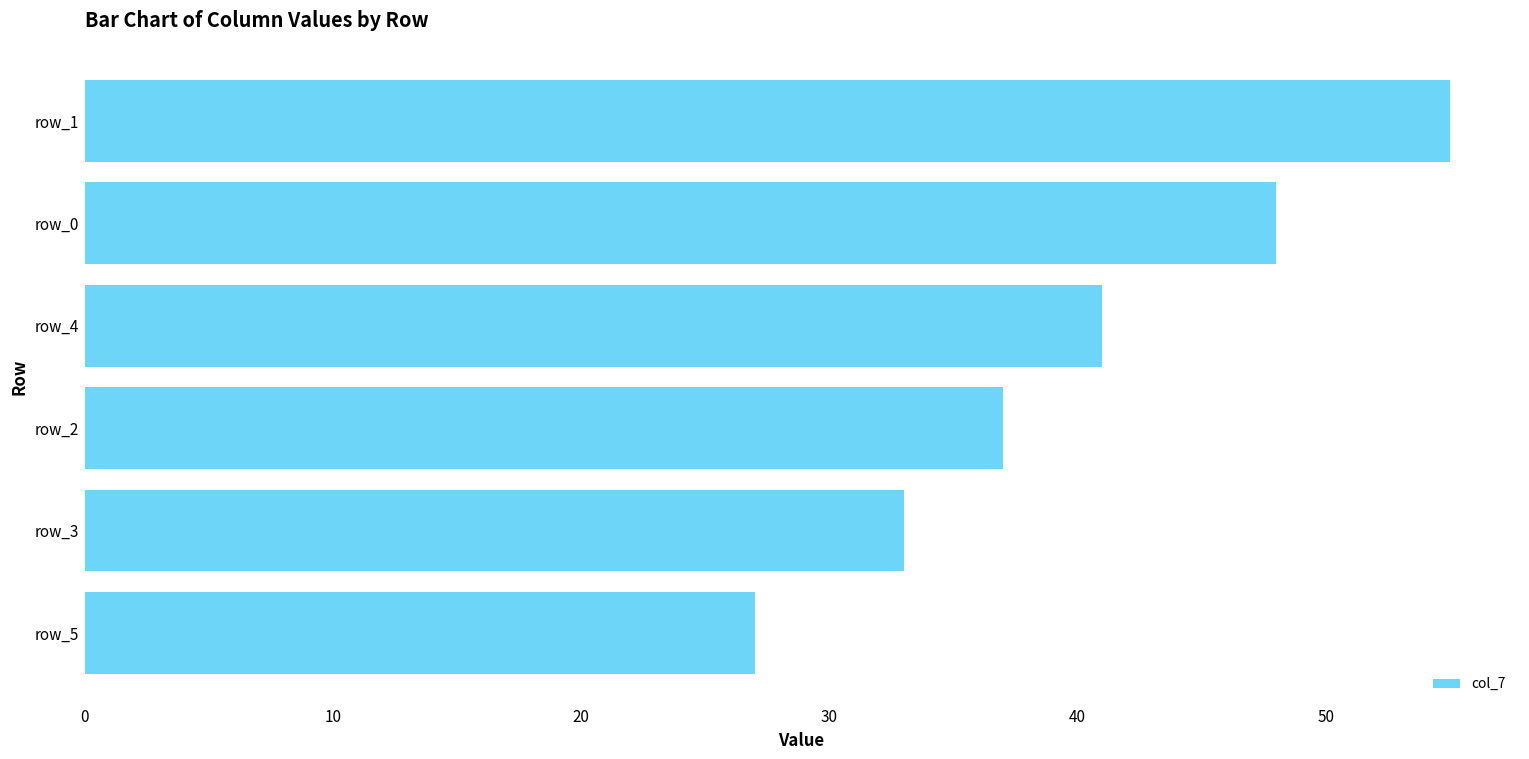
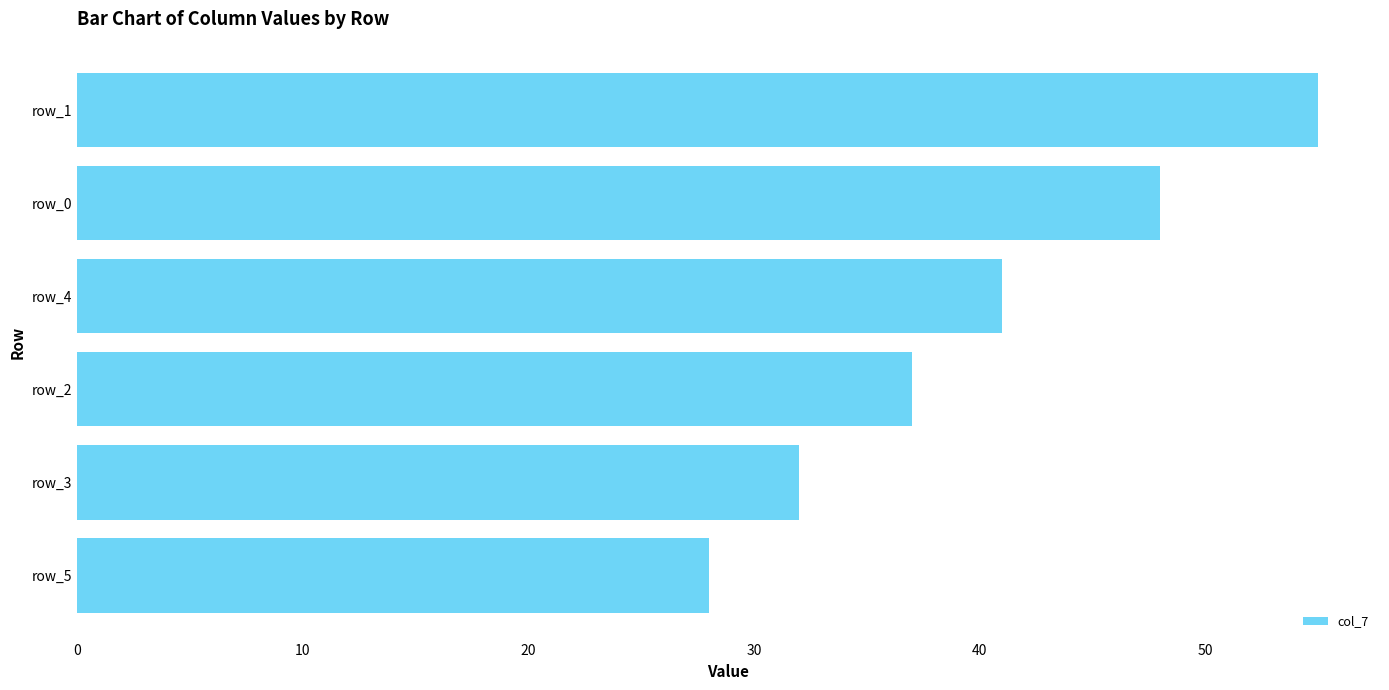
row_3: 33 -> 32
row_5: 27 -> 28
